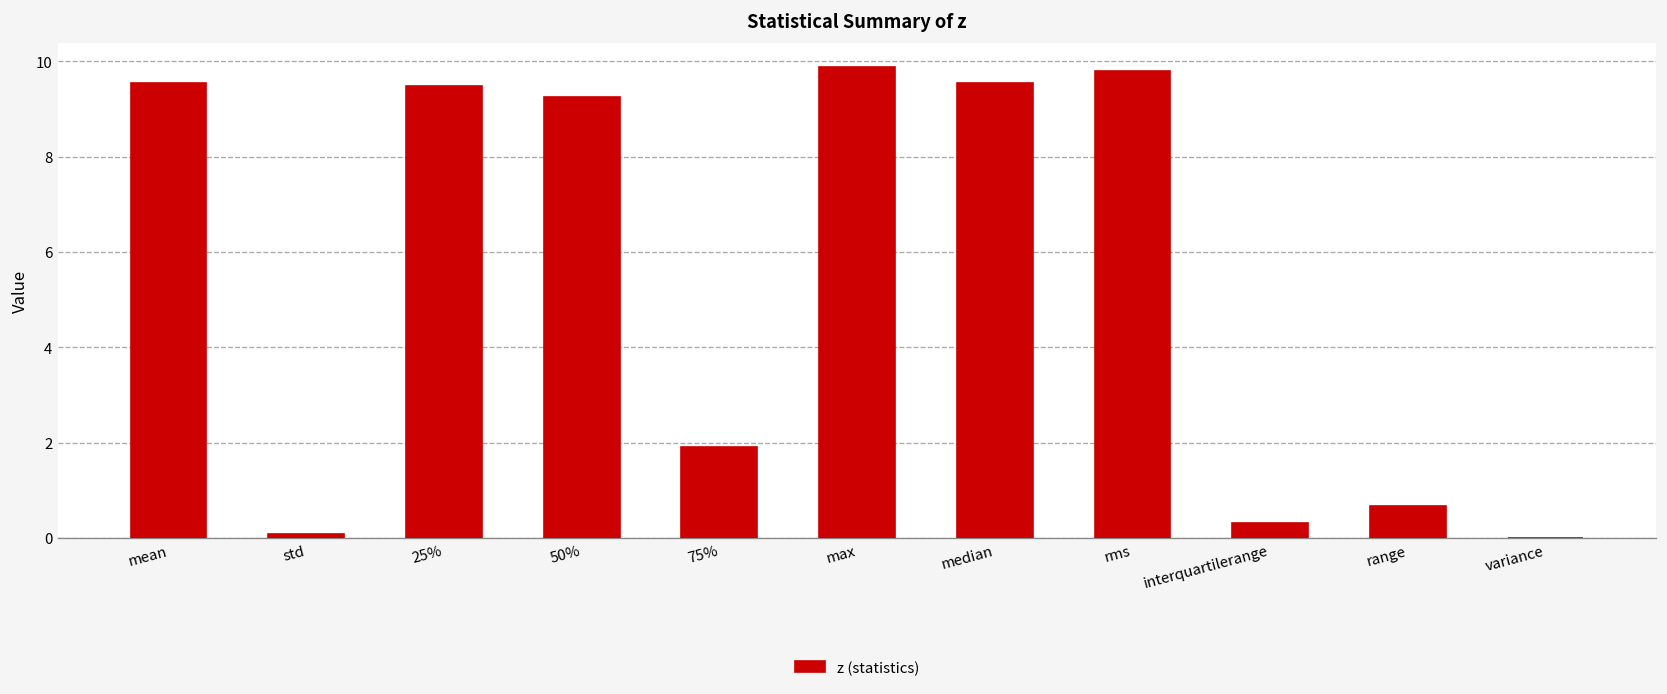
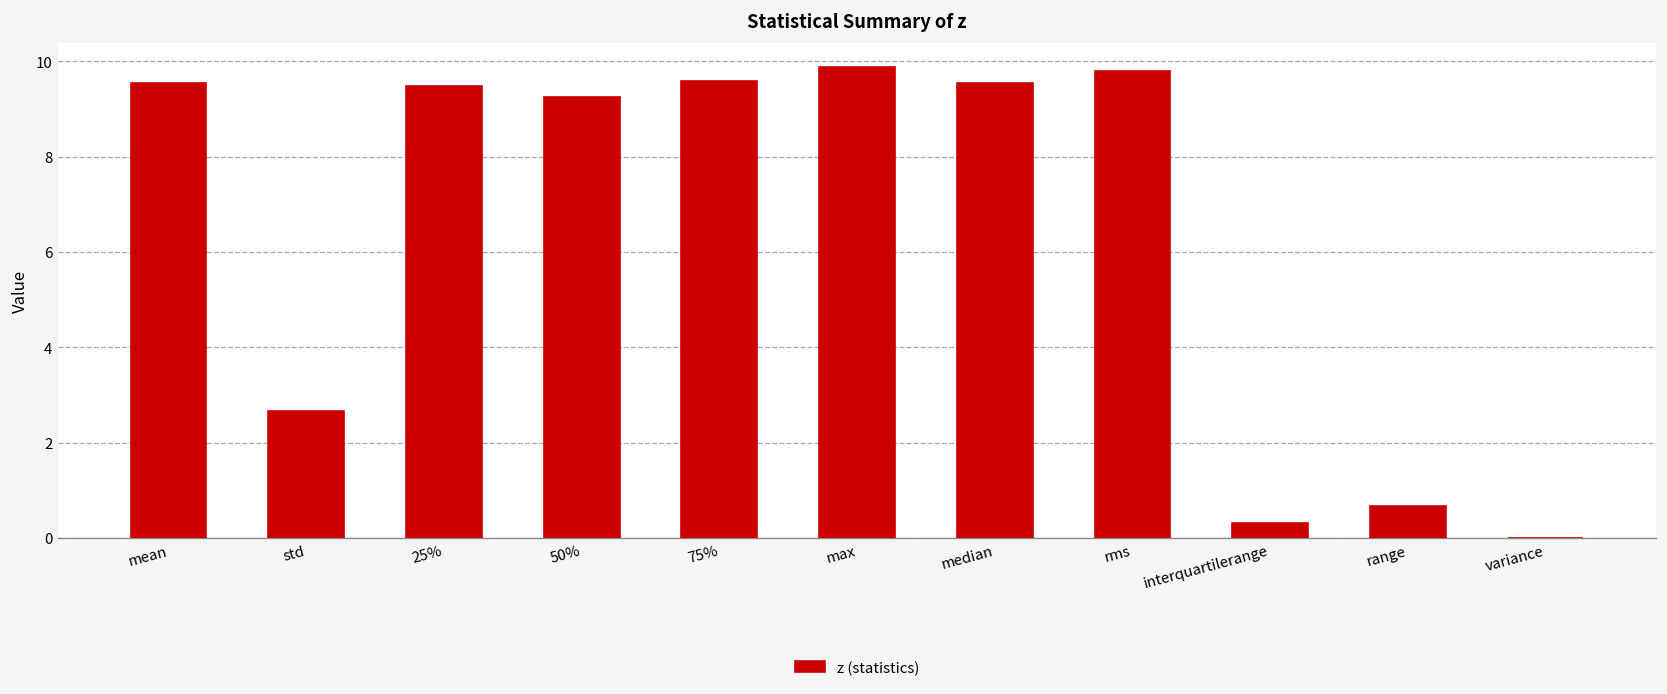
std: 0.1 -> 2.7
75%: 1.9 -> 9.6
